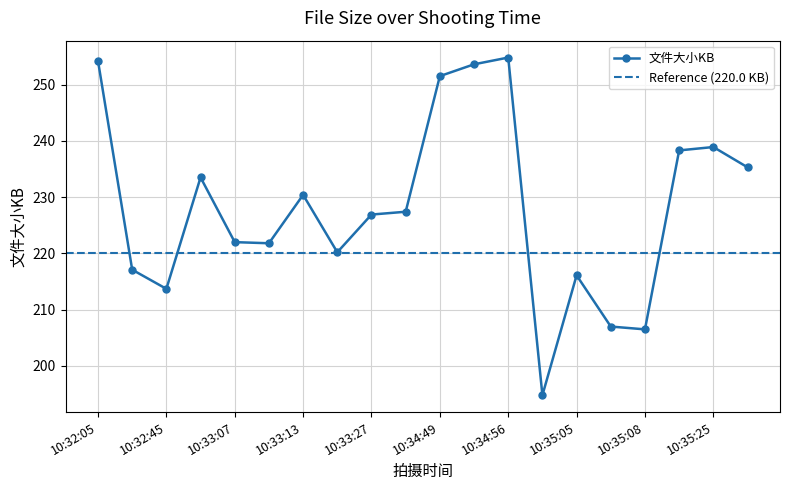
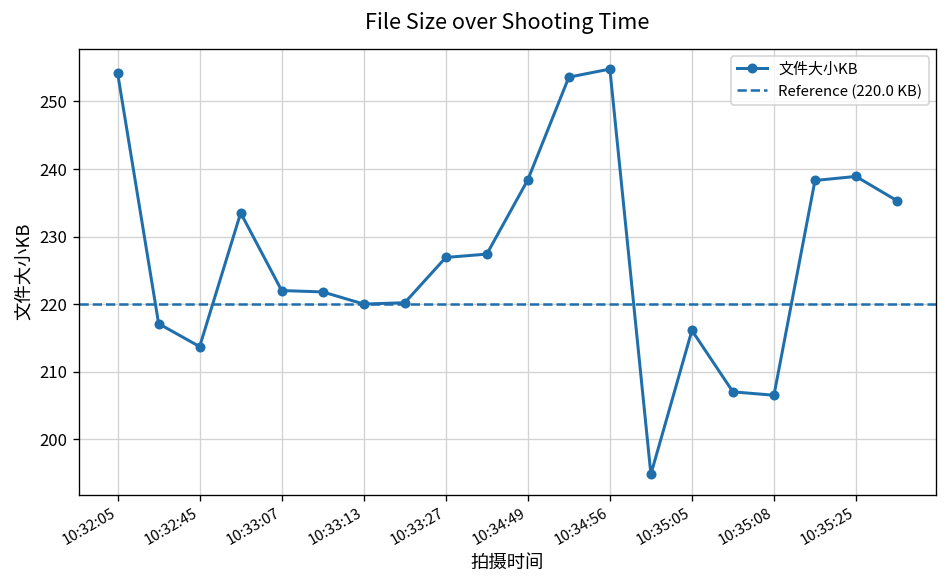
10:33:13: 230 -> 220
10:34:49: 252 -> 238
